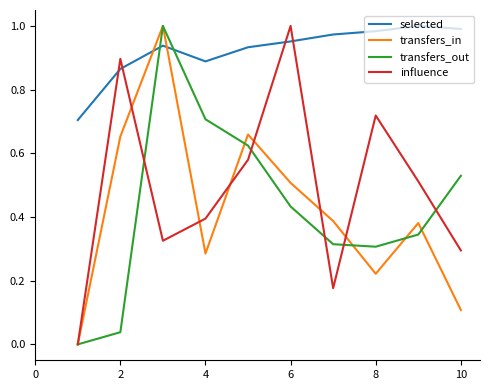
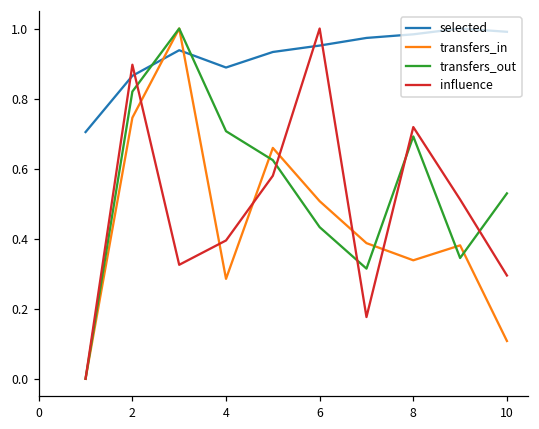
transfers_in, 2: 0.65 -> 0.75
transfers_out, 2: 0.04 -> 0.82
transfers_in, 8: 0.22 -> 0.34
transfers_out, 8: 0.31 -> 0.69
